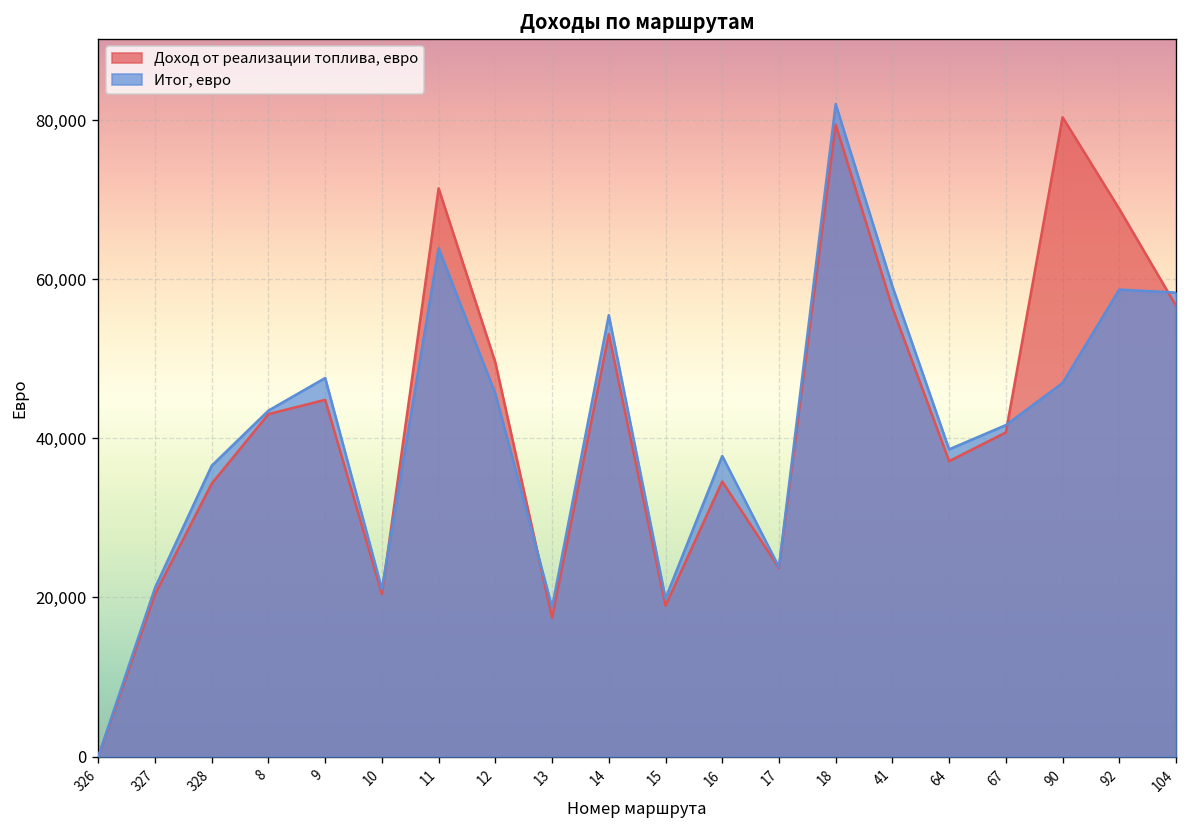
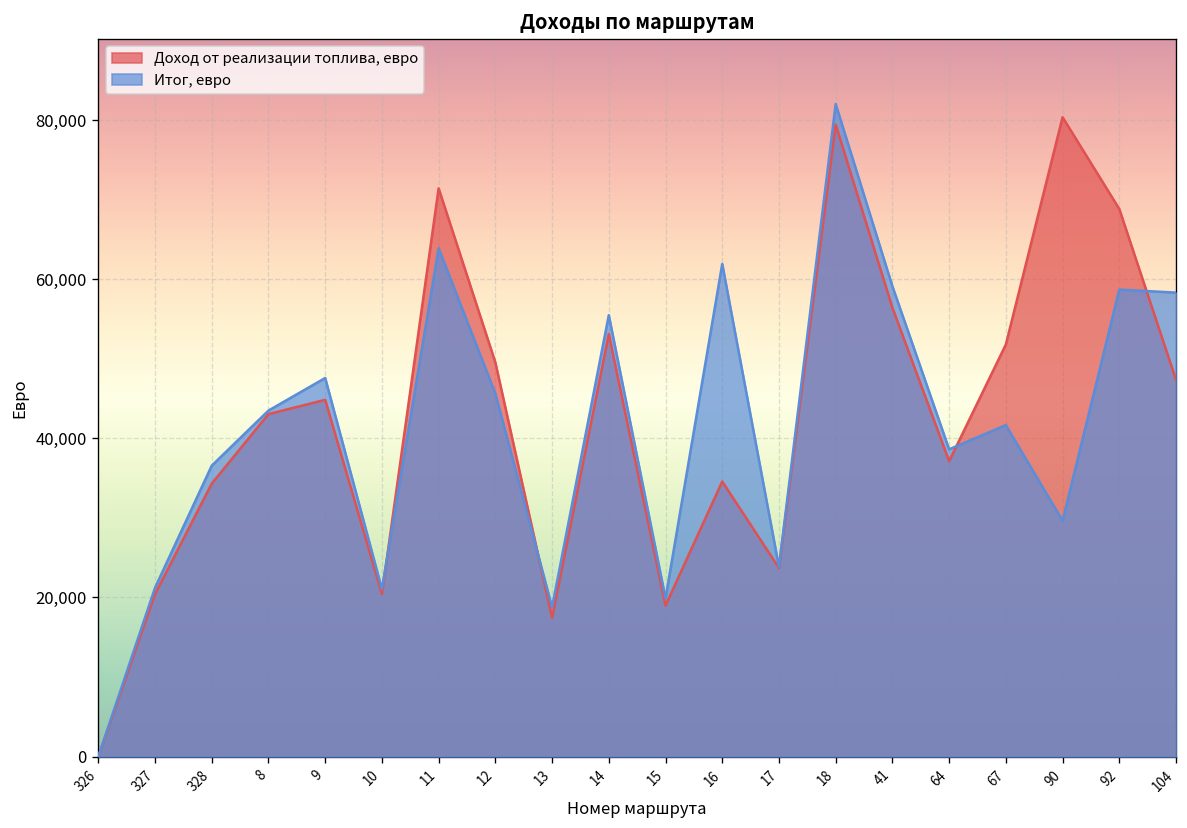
Итог, евро, 16: 38,000 -> 62,000
Доход от реализации топлива, евро, 67: 41,000 -> 52,000
Итог, евро, 90: 47,000 -> 30,000
Доход от реализации топлива, евро, 104: 57,000 -> 47,000
